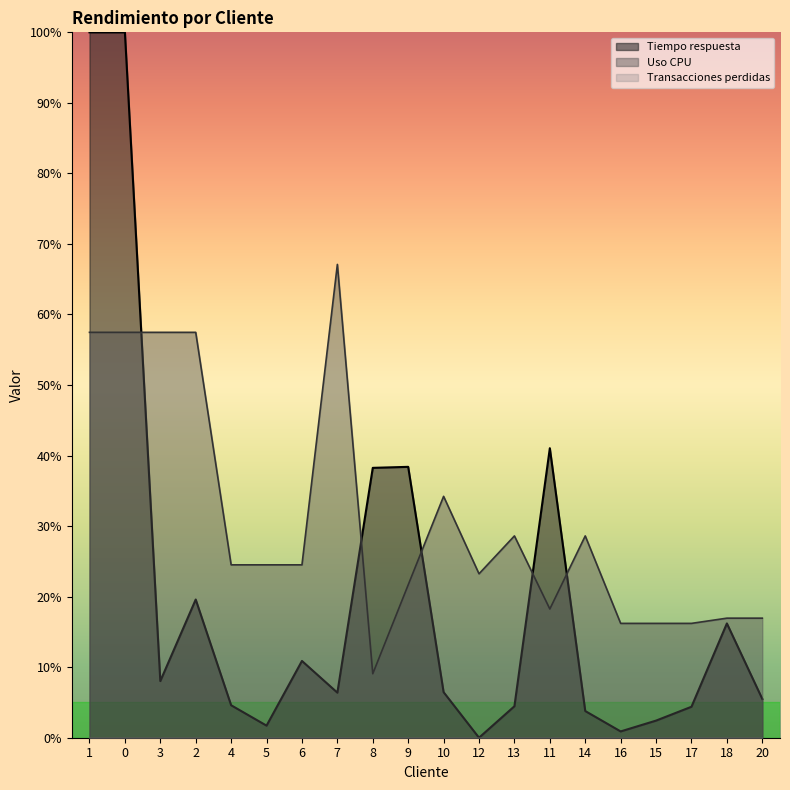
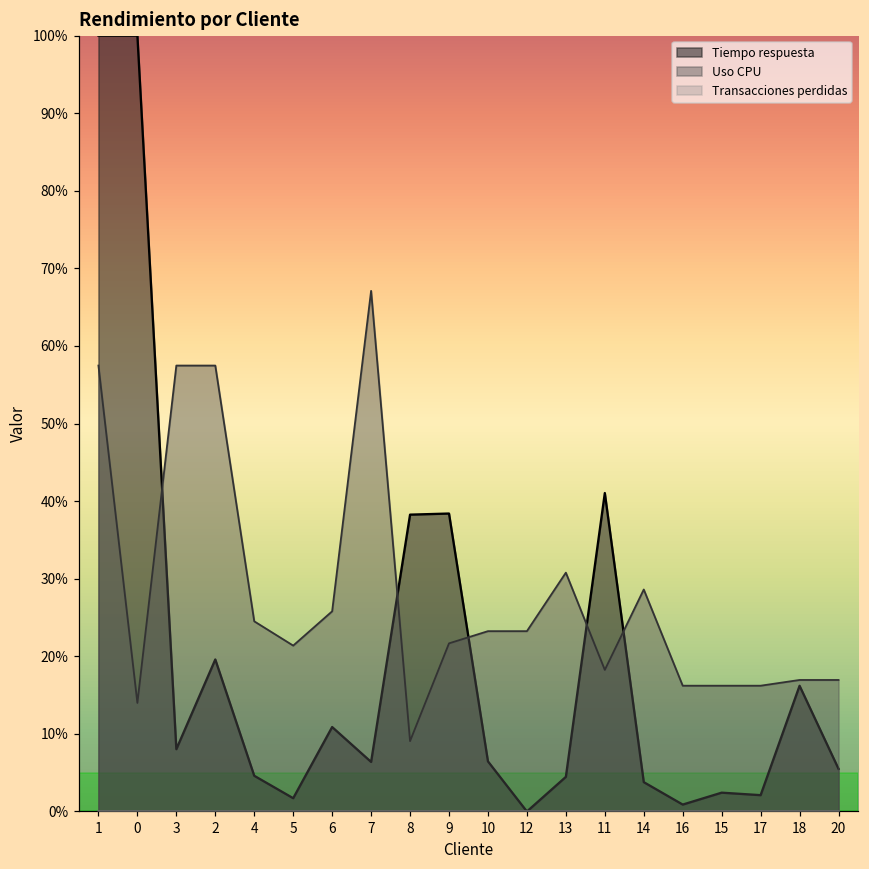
Uso CPU, 0: 57% -> 14%
Uso CPU, 5: 25% -> 21%
Uso CPU, 6: 25% -> 26%
Uso CPU, 10: 34% -> 23%
Uso CPU, 13: 29% -> 31%
Tiempo respuesta, 17: 4% -> 2%
